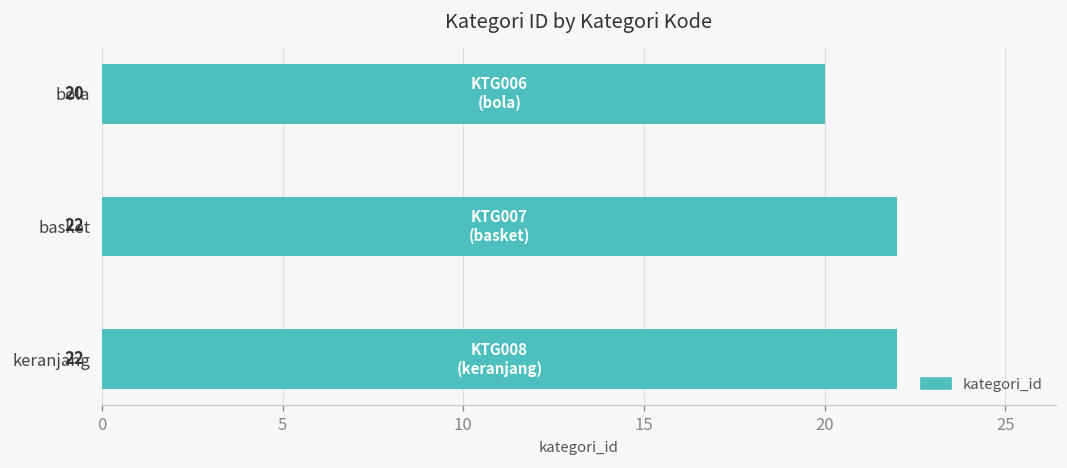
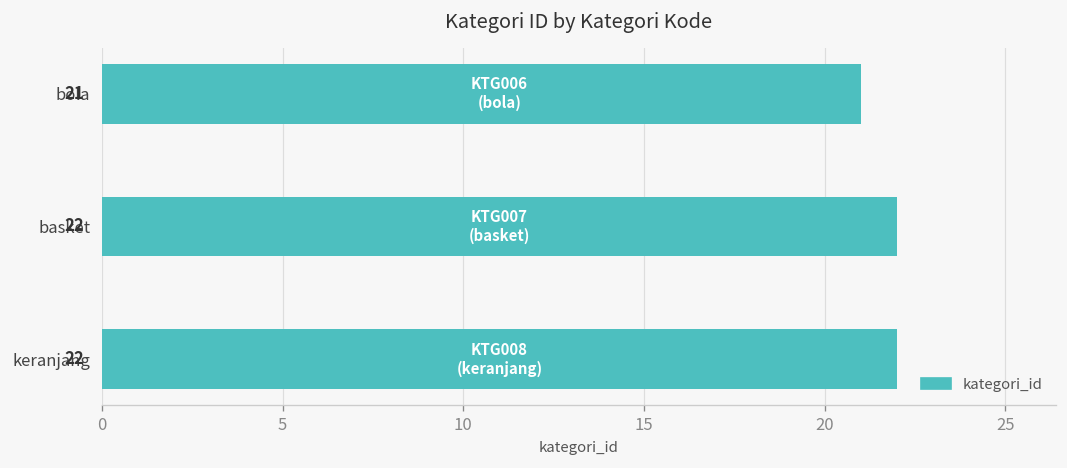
bola: 20 -> 21
